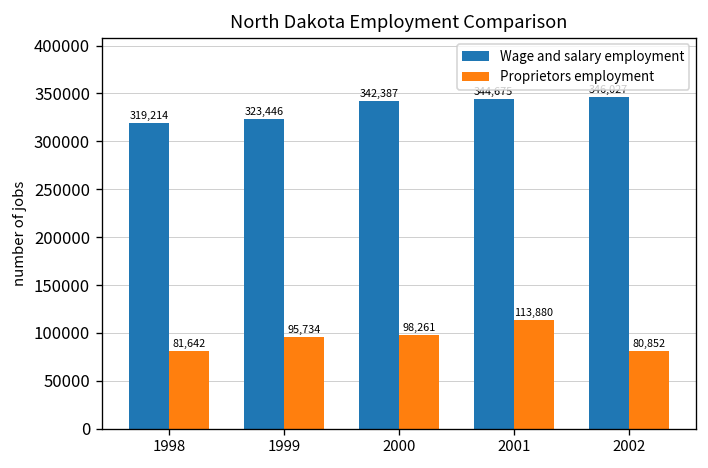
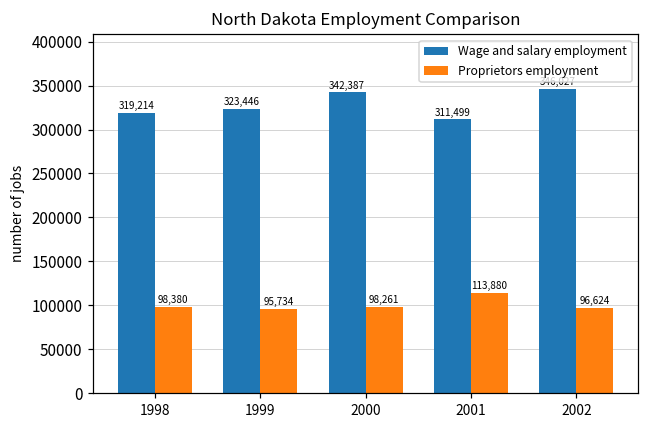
Proprietors employment, 1998: 81,642 -> 98,380
Wage and salary employment, 2001: 344,675 -> 311,499
Proprietors employment, 2002: 80,852 -> 96,624
